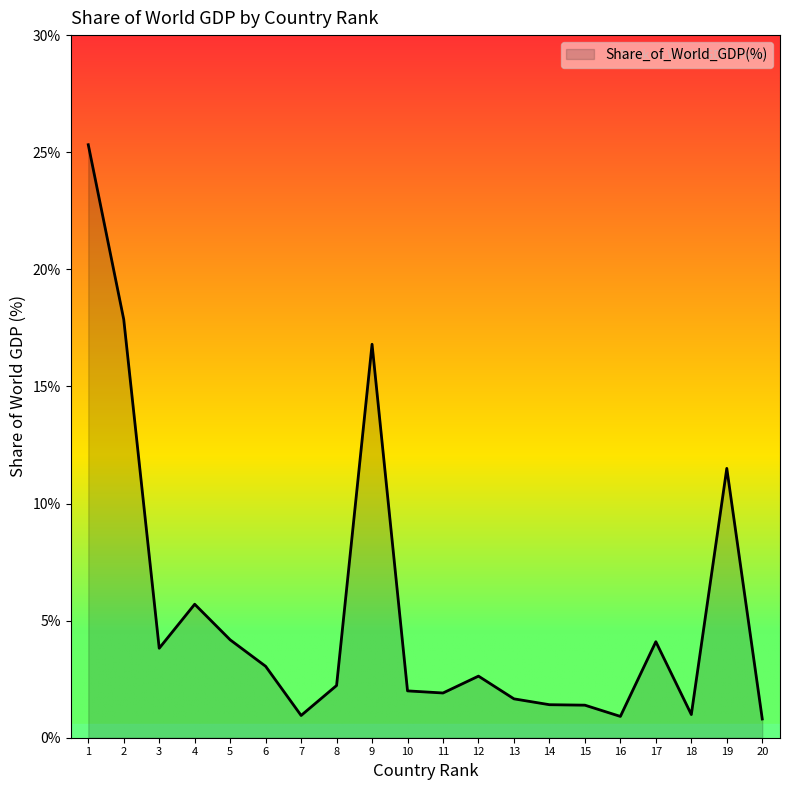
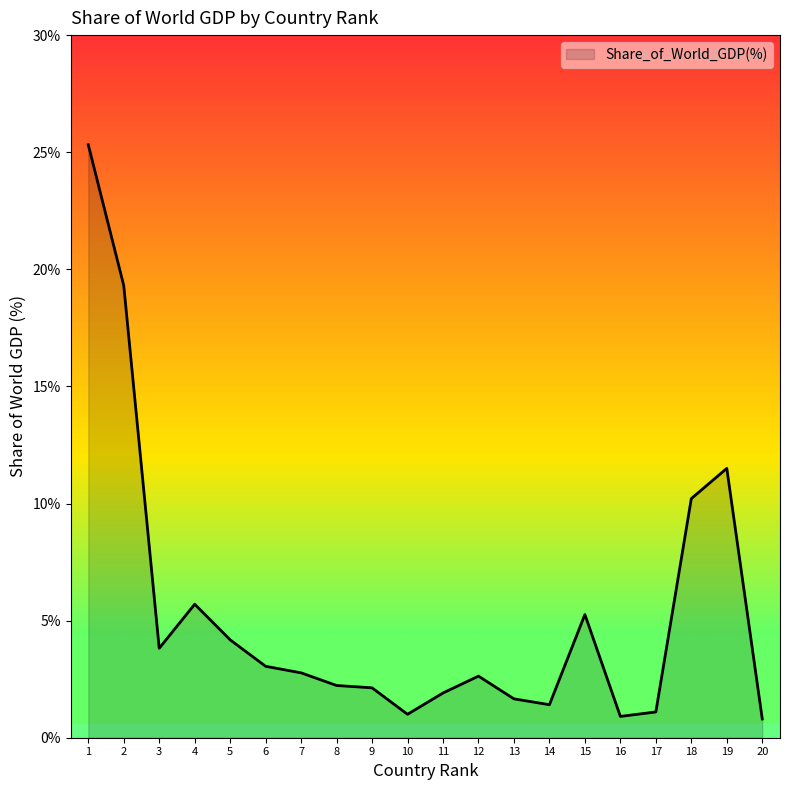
2: 17.9% -> 19.3%
7: 1.0% -> 2.8%
9: 16.8% -> 2.1%
10: 2% -> 1%
15: 1.4% -> 5.3%
17: 4.1% -> 1.1%
18: 1.0% -> 10.2%
